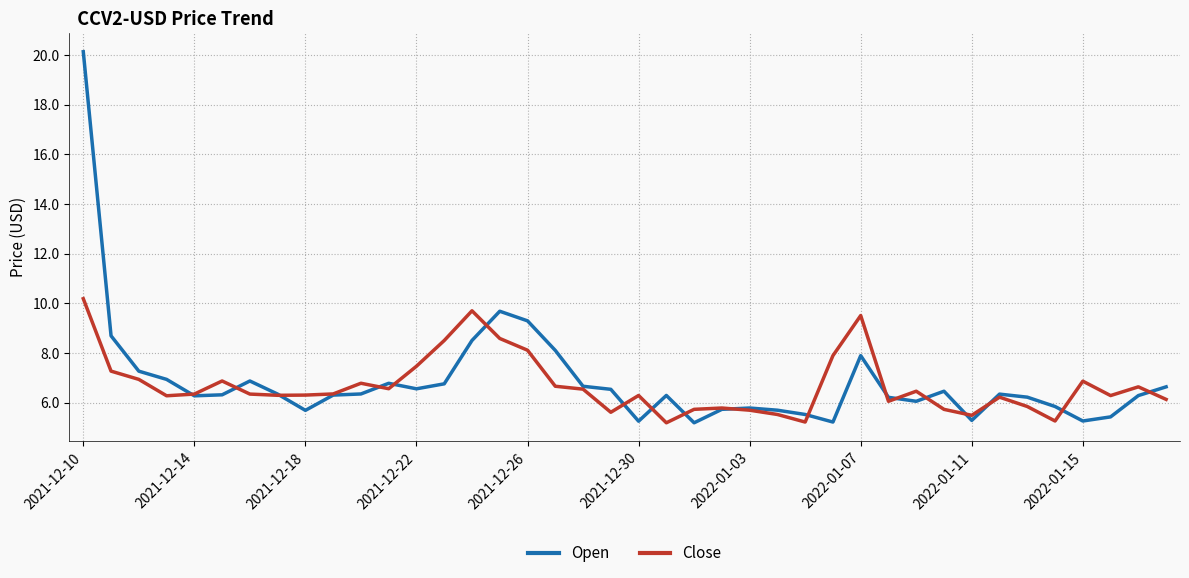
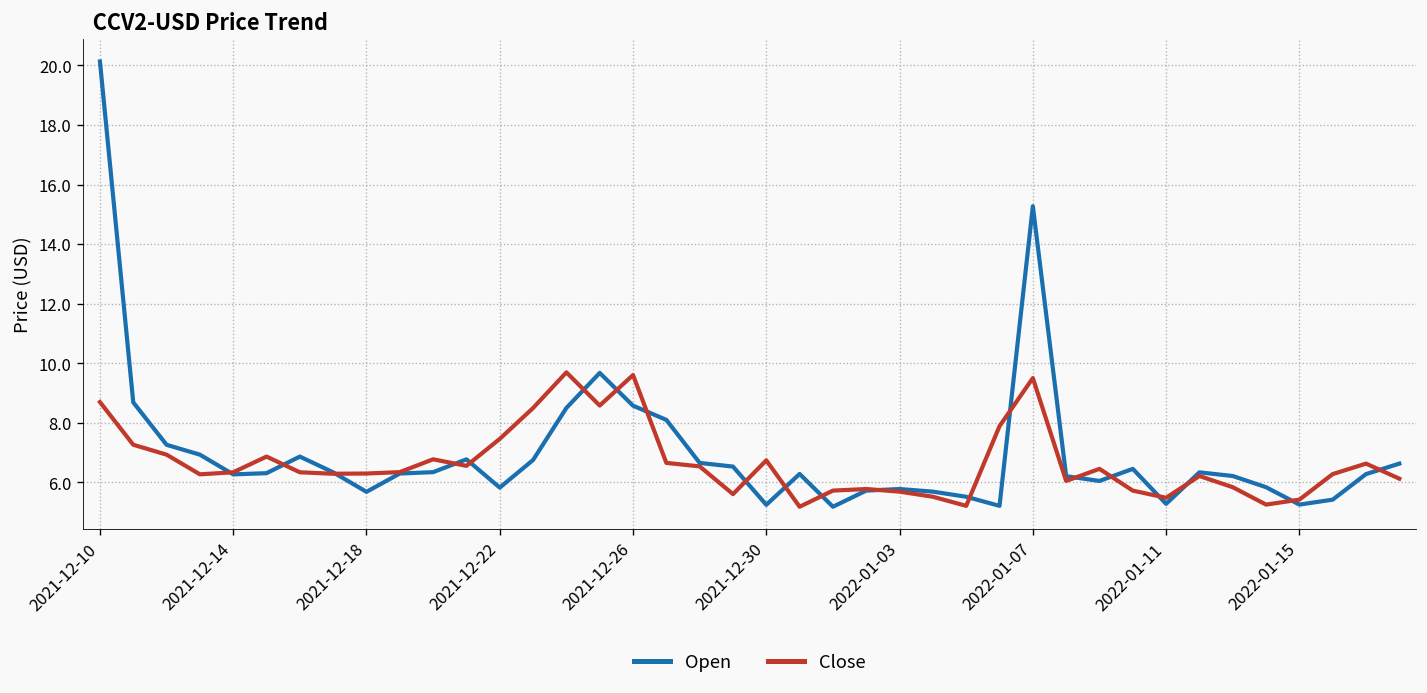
Close, 2021-12-10: 10.2 -> 8.7
Open, 2021-12-22: 6.6 -> 5.8
Open, 2021-12-26: 9.3 -> 8.6
Close, 2021-12-26: 8.1 -> 9.6
Close, 2021-12-30: 6.3 -> 6.7
Open, 2022-01-07: 7.9 -> 15.3
Close, 2022-01-15: 6.9 -> 5.4
